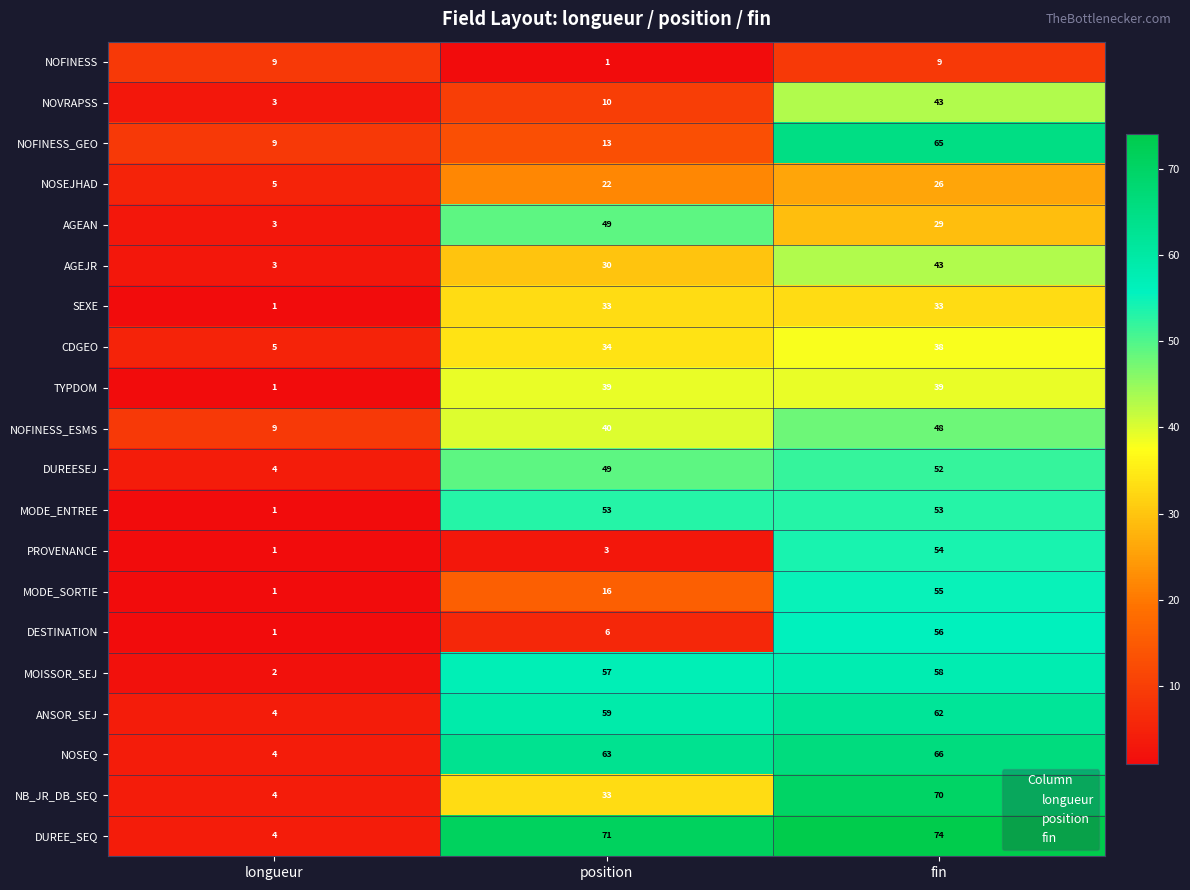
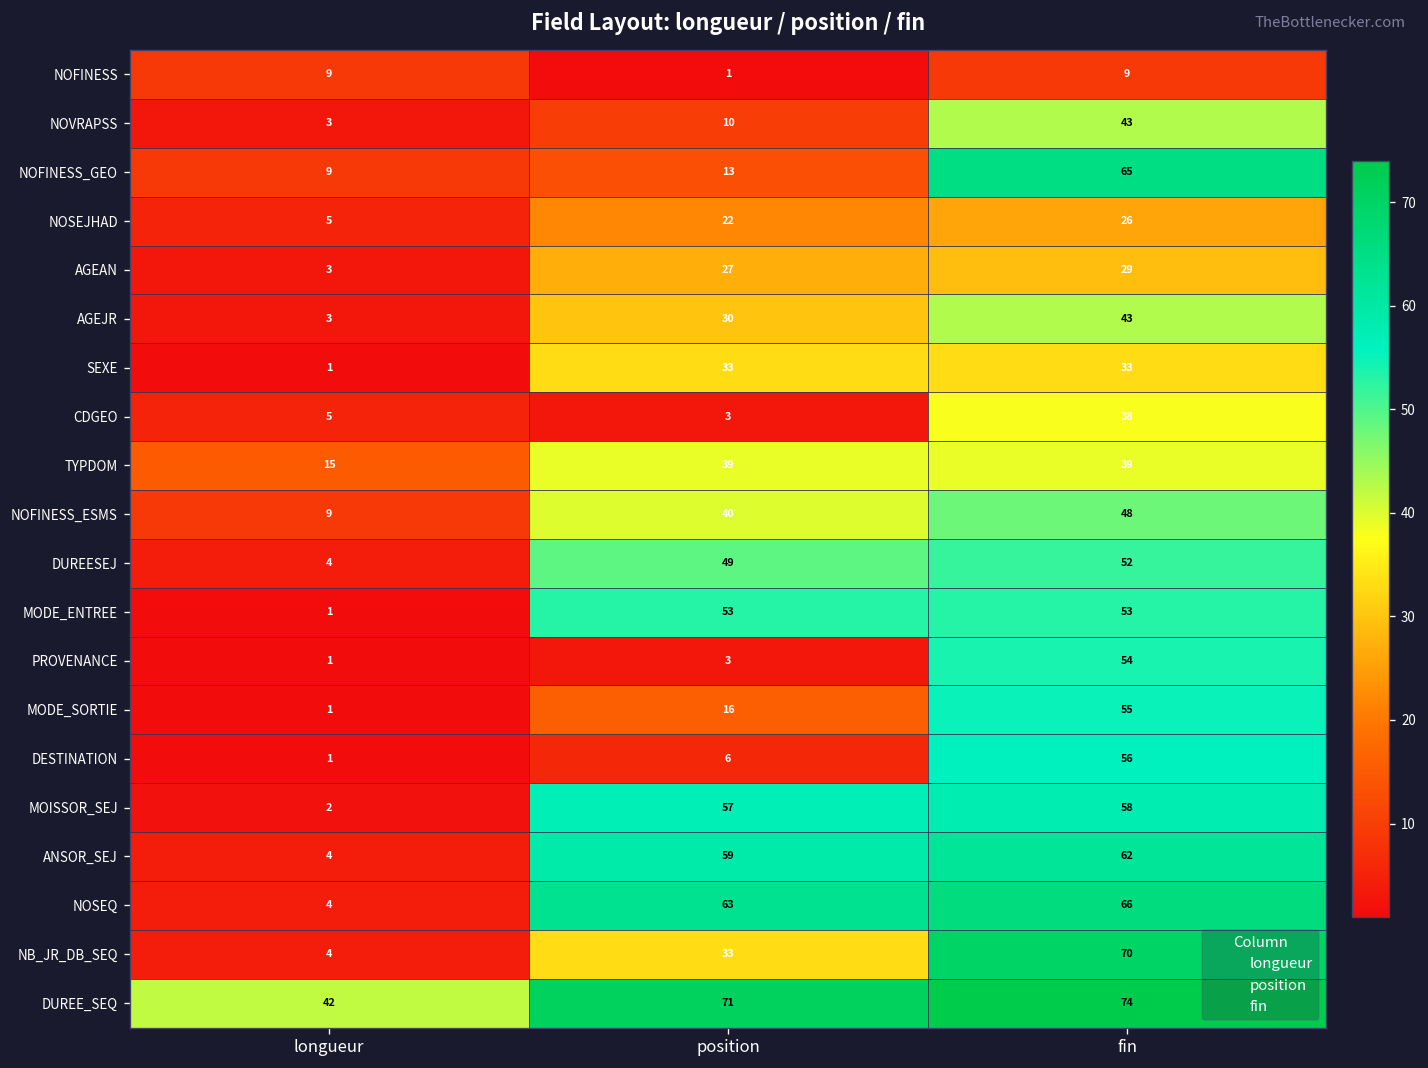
AGEAN, position: 49 -> 27
CDGEO, position: 34 -> 3
TYPDOM, longueur: 1 -> 15
DUREE_SEQ, longueur: 4 -> 42
